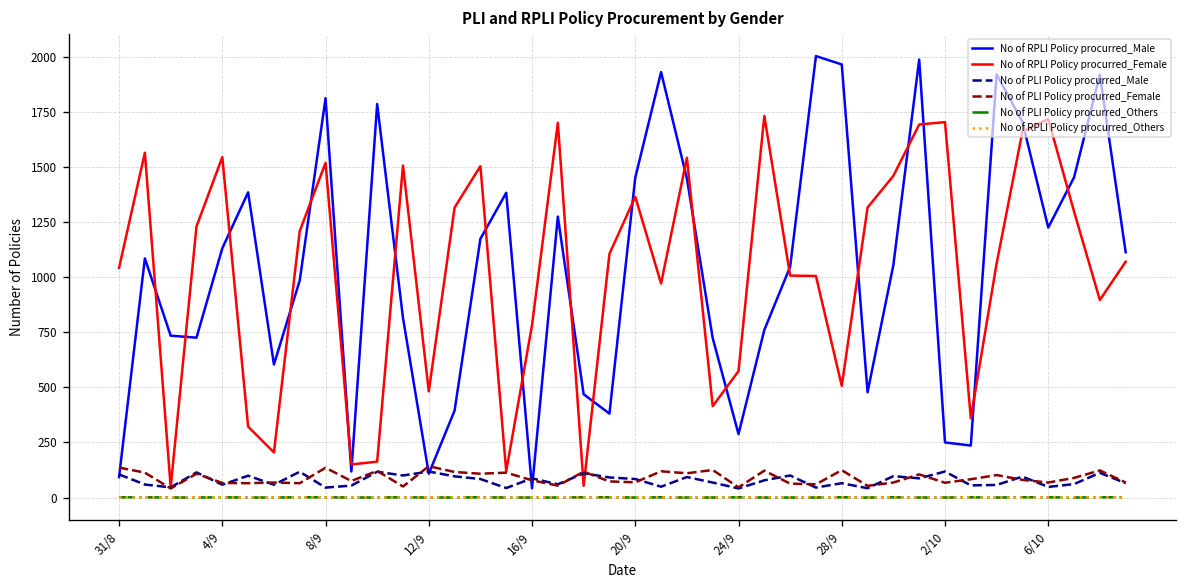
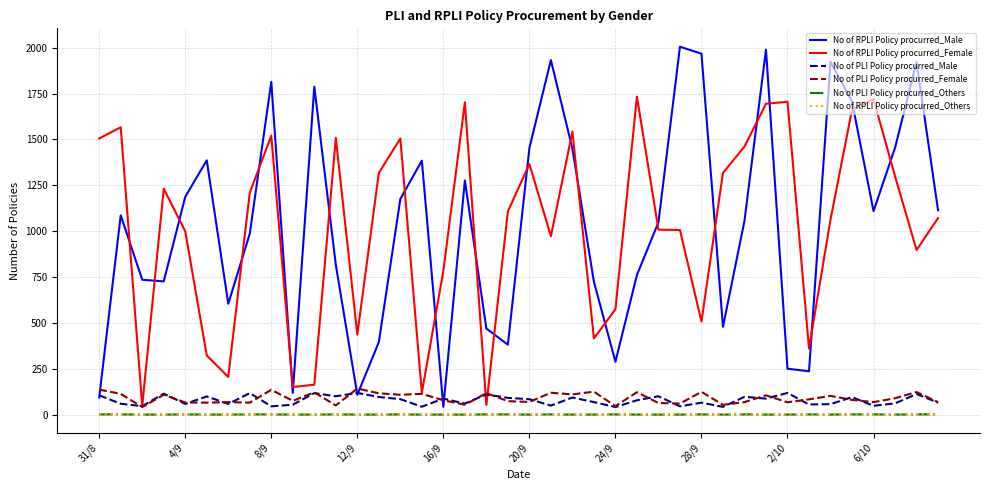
No of RPLI Policy procurred_Female, 31/8: 1040 -> 1510
No of RPLI Policy procurred_Male, 4/9: 1130 -> 1190
No of RPLI Policy procurred_Female, 4/9: 1550 -> 1000
No of RPLI Policy procurred_Female, 12/9: 480 -> 440
No of RPLI Policy procurred_Male, 6/10: 1230 -> 1110
